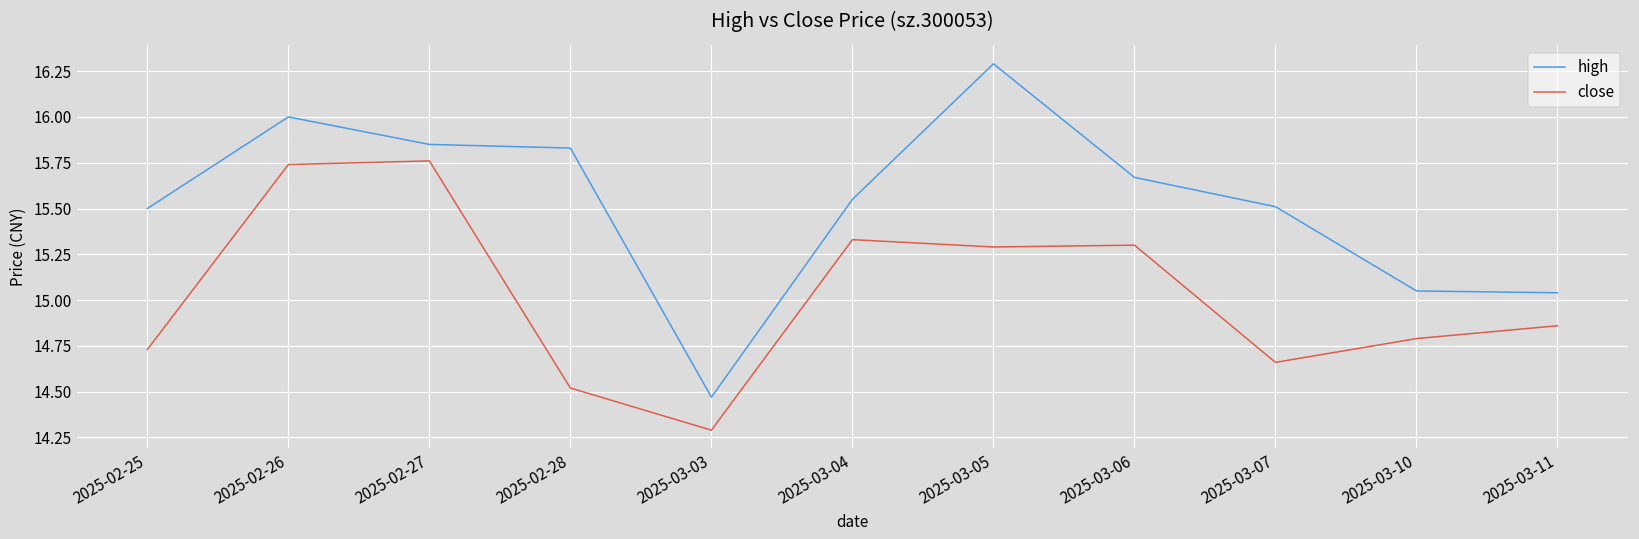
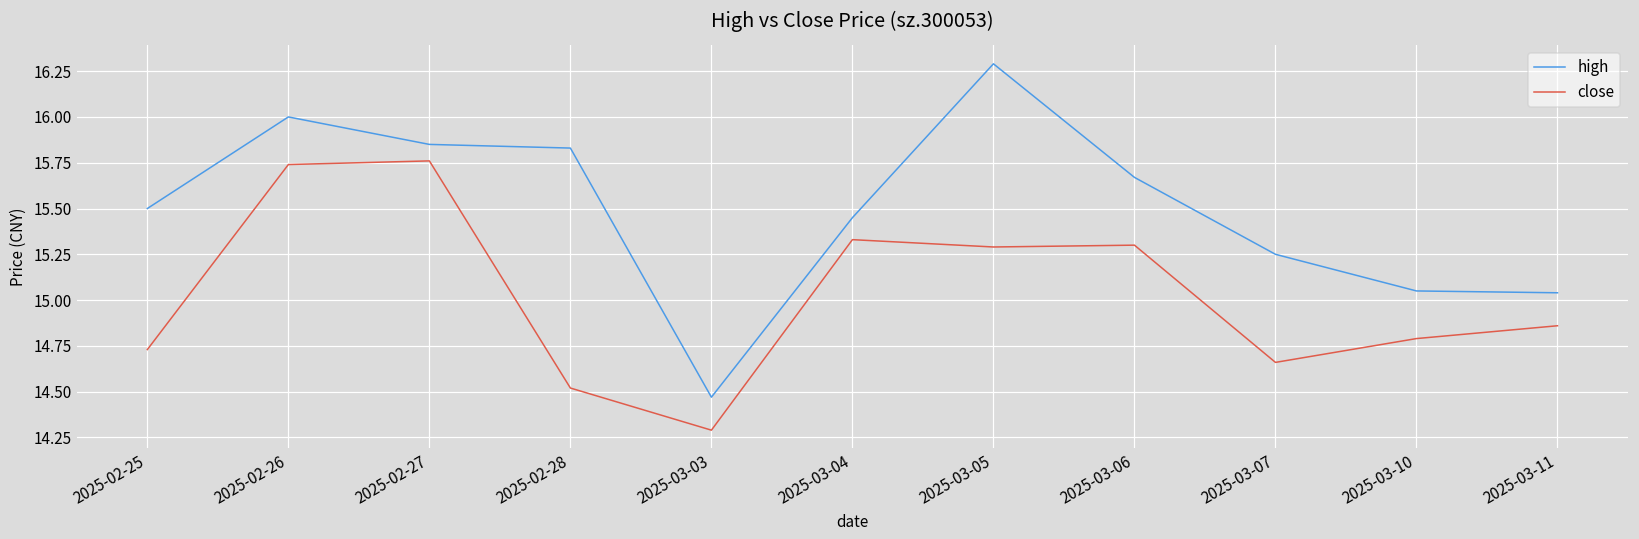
high, 2025-03-04: 15.55 -> 15.45
high, 2025-03-07: 15.51 -> 15.25
